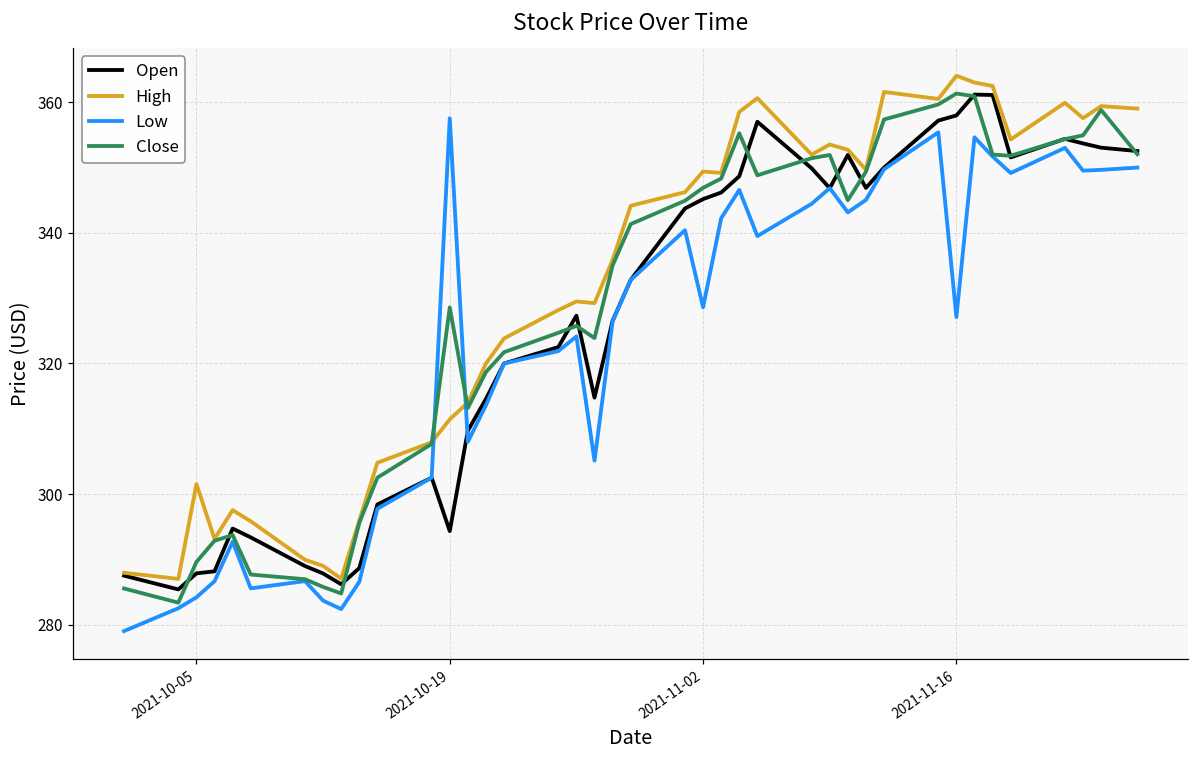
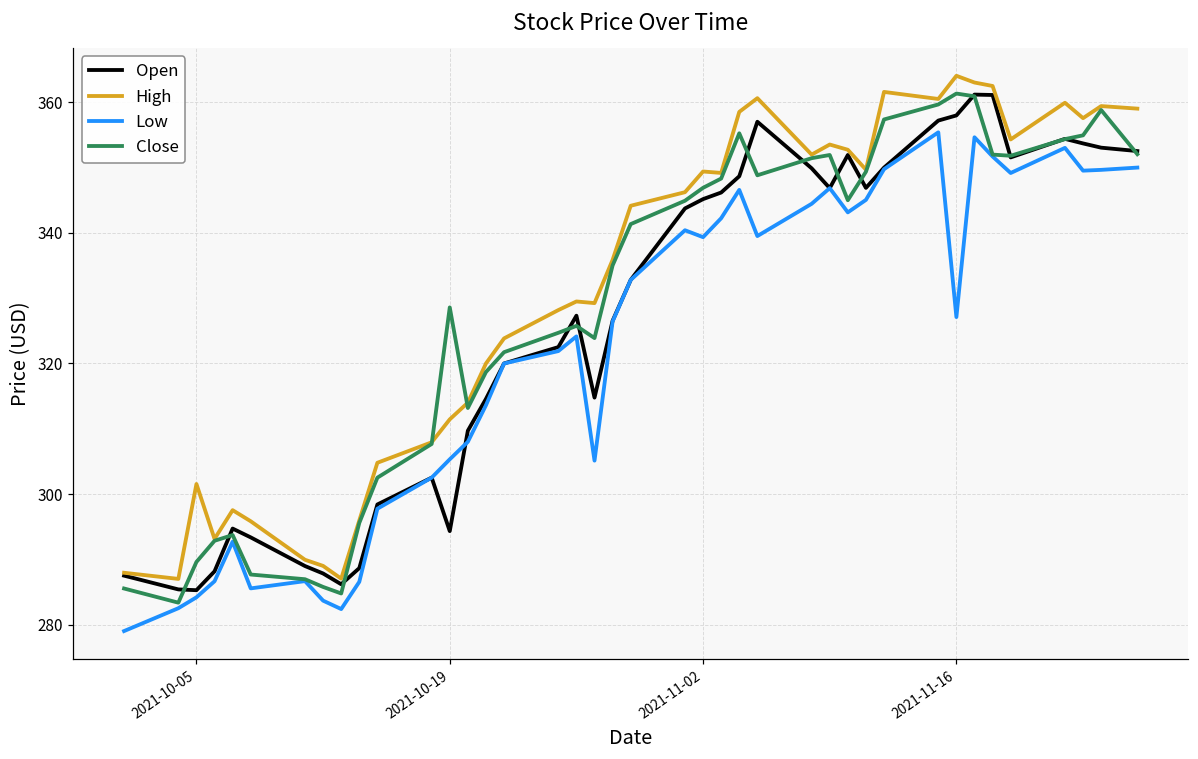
Open, 2021-10-05: 288 -> 285
Low, 2021-10-19: 358 -> 305
Low, 2021-11-02: 329 -> 339
